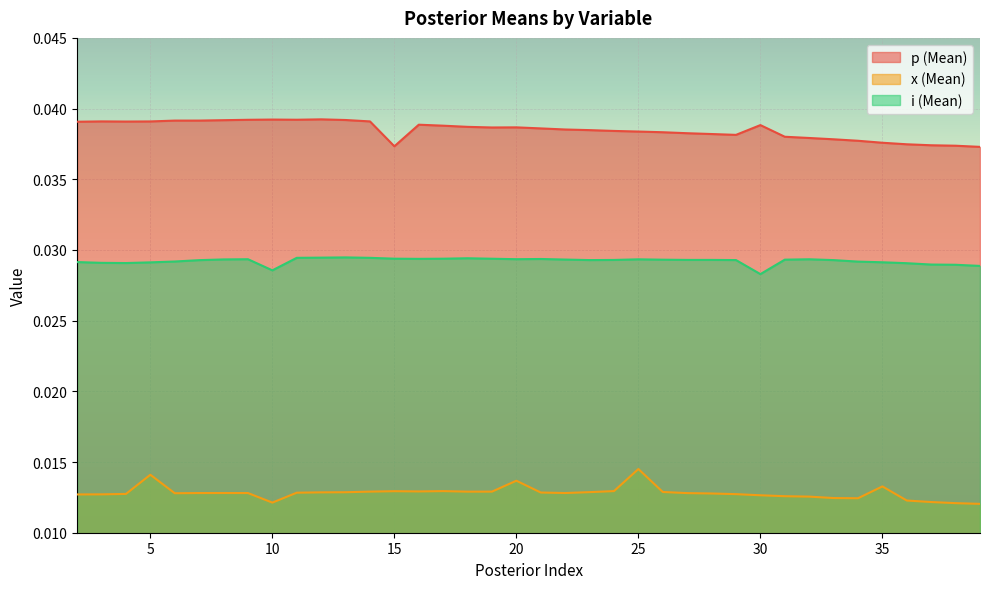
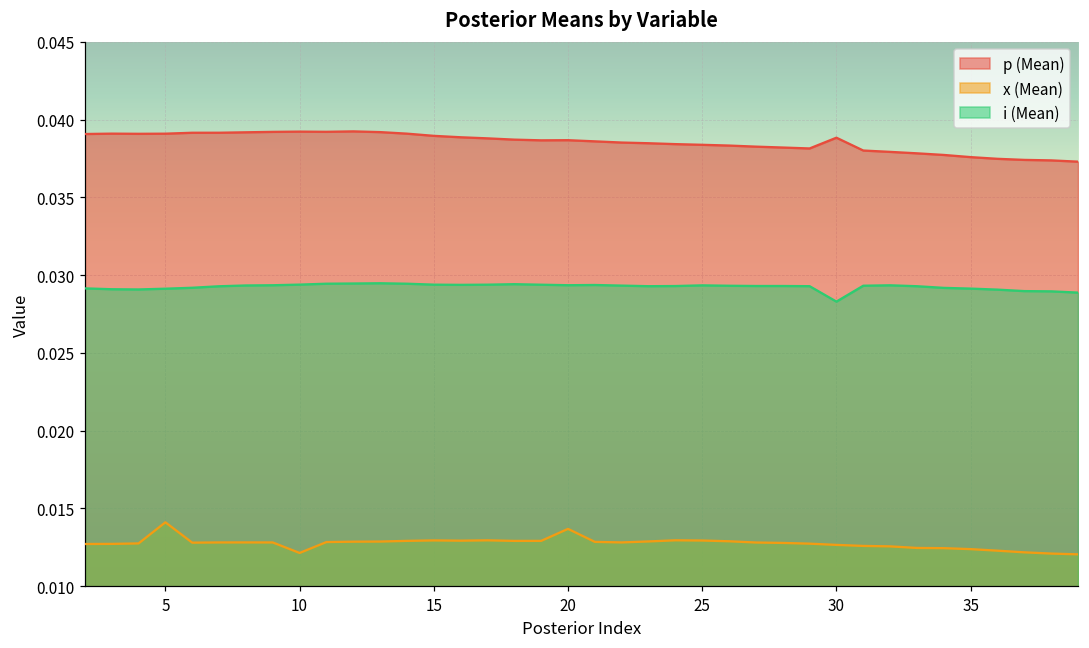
i (Mean), 10: 0.0286 -> 0.0294
p (Mean), 15: 0.0373 -> 0.0390
x (Mean), 25: 0.0145 -> 0.0129
x (Mean), 35: 0.0133 -> 0.0124
